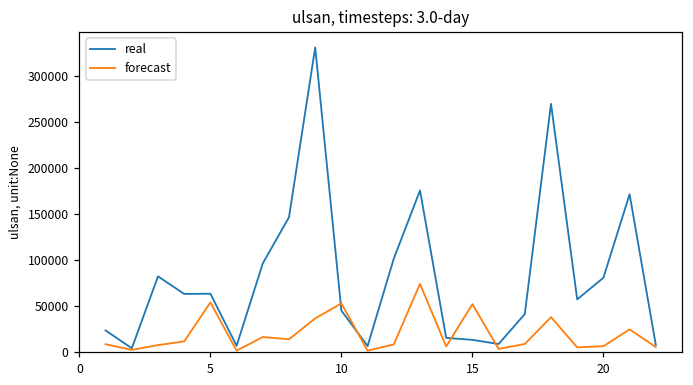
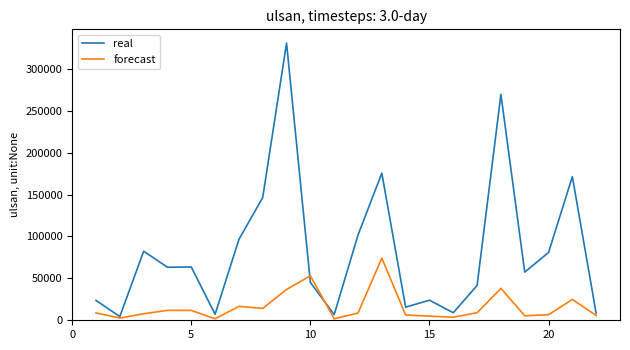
forecast, 5: 50000 -> 10000
real, 15: 10000 -> 20000
forecast, 15: 50000 -> 0
